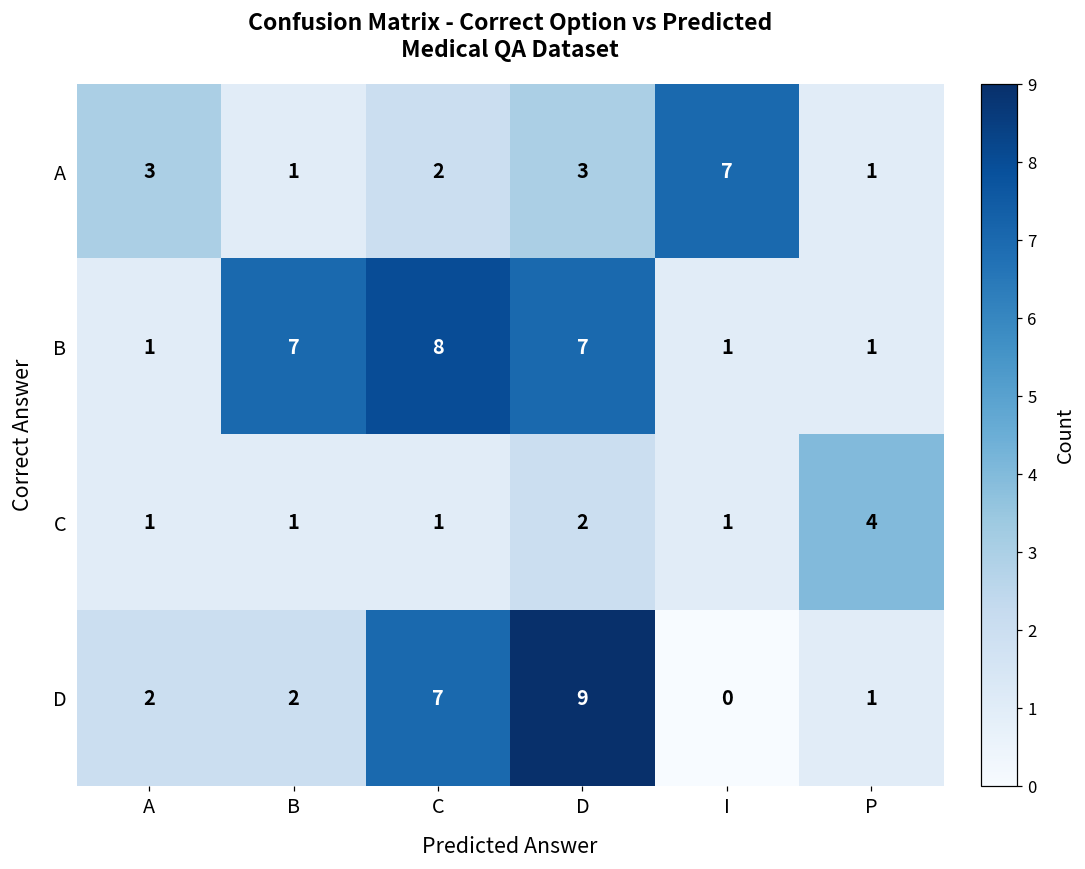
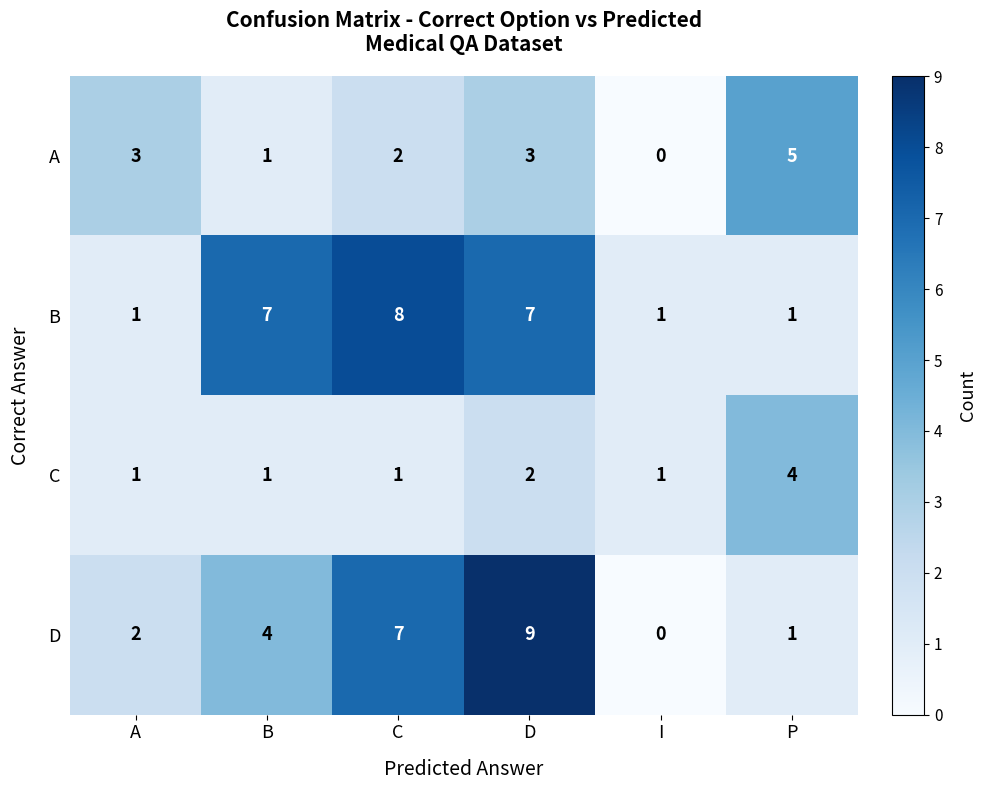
A, I: 7 -> 0
A, P: 1 -> 5
D, B: 2 -> 4
